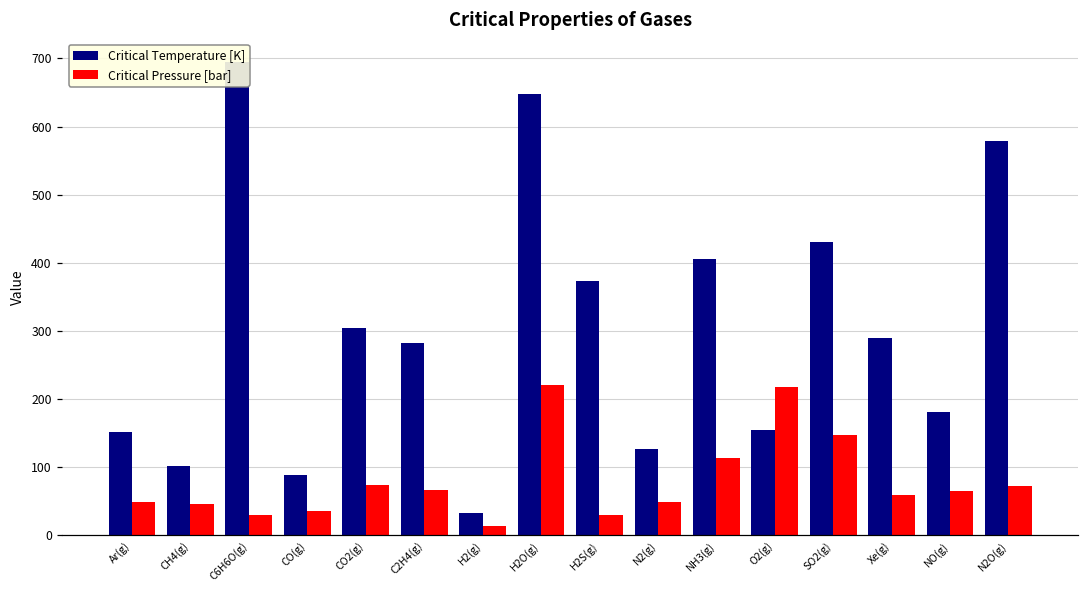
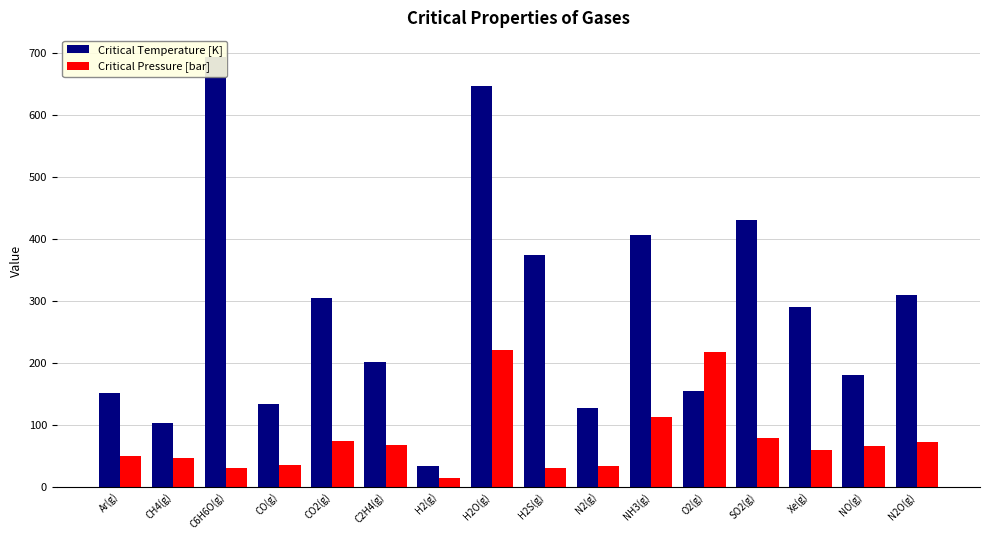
Critical Temperature [K], CO(g): 90 -> 130
Critical Temperature [K], C2H4(g): 280 -> 200
Critical Pressure [bar], N2(g): 50 -> 30
Critical Pressure [bar], SO2(g): 150 -> 80
Critical Temperature [K], N2O(g): 580 -> 310
